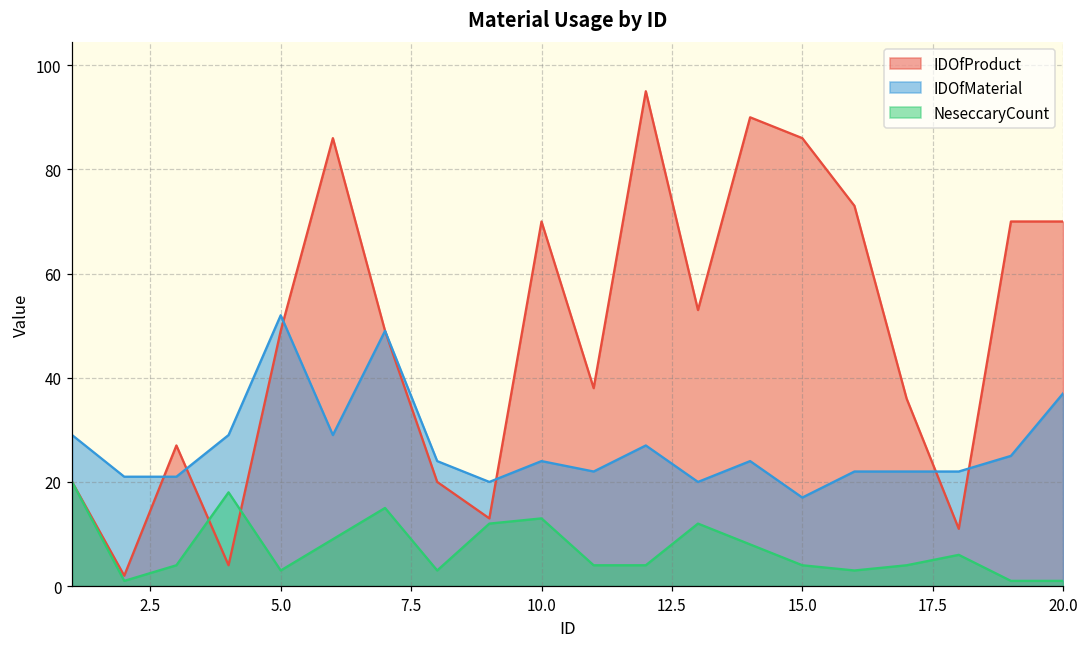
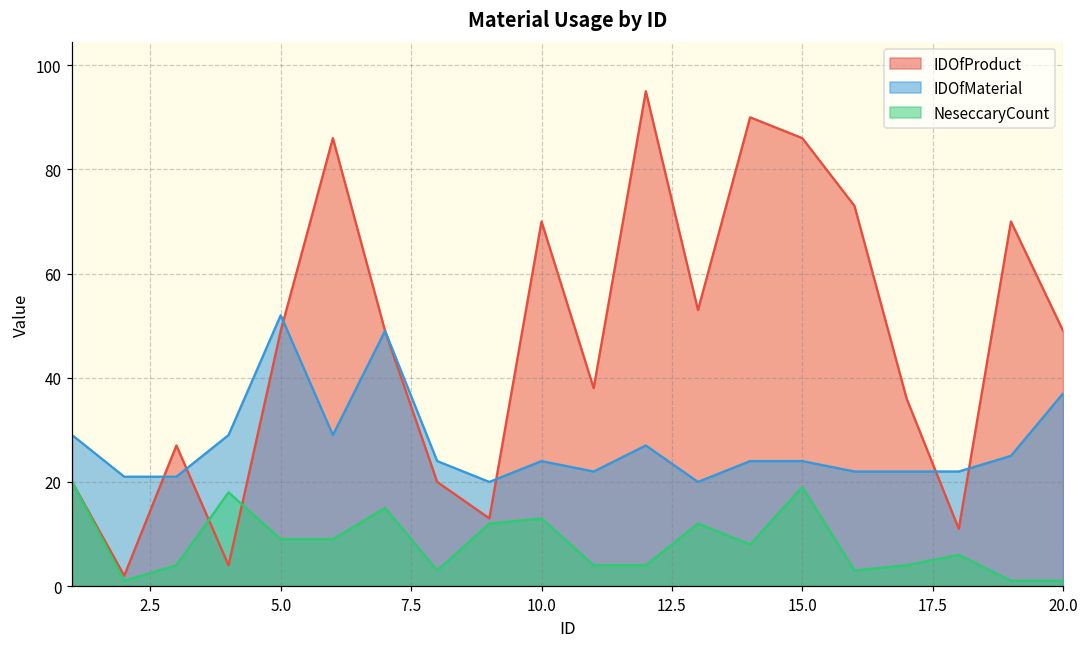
NeseccaryCount, 5.0: 3 -> 9
IDOfMaterial, 15.0: 17 -> 24
NeseccaryCount, 15.0: 4 -> 19
IDOfProduct, 20.0: 70 -> 49
